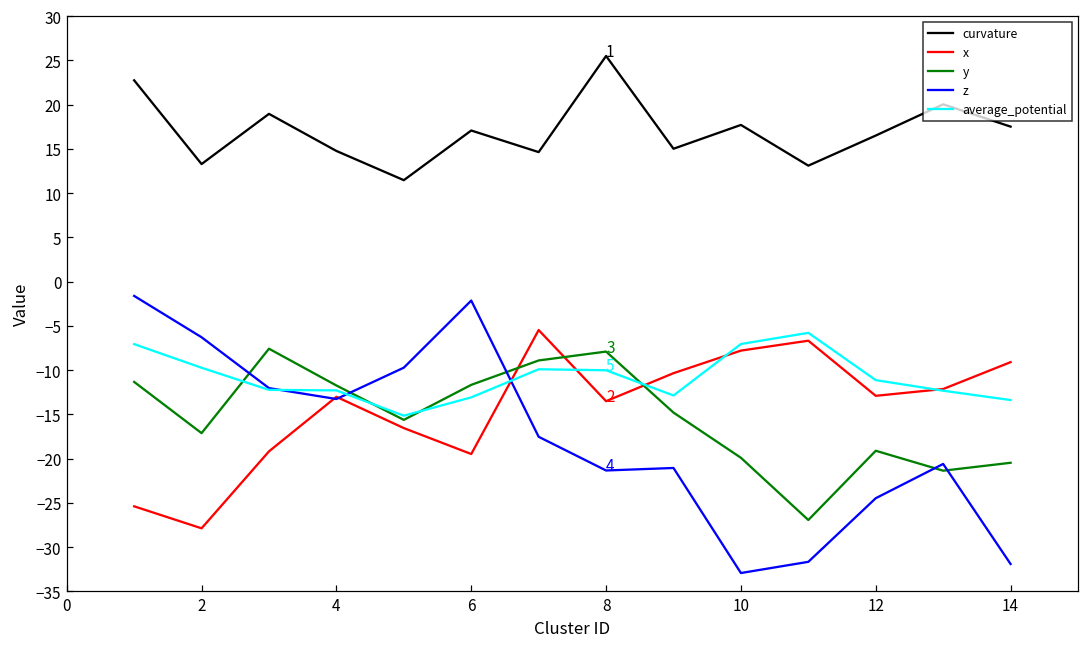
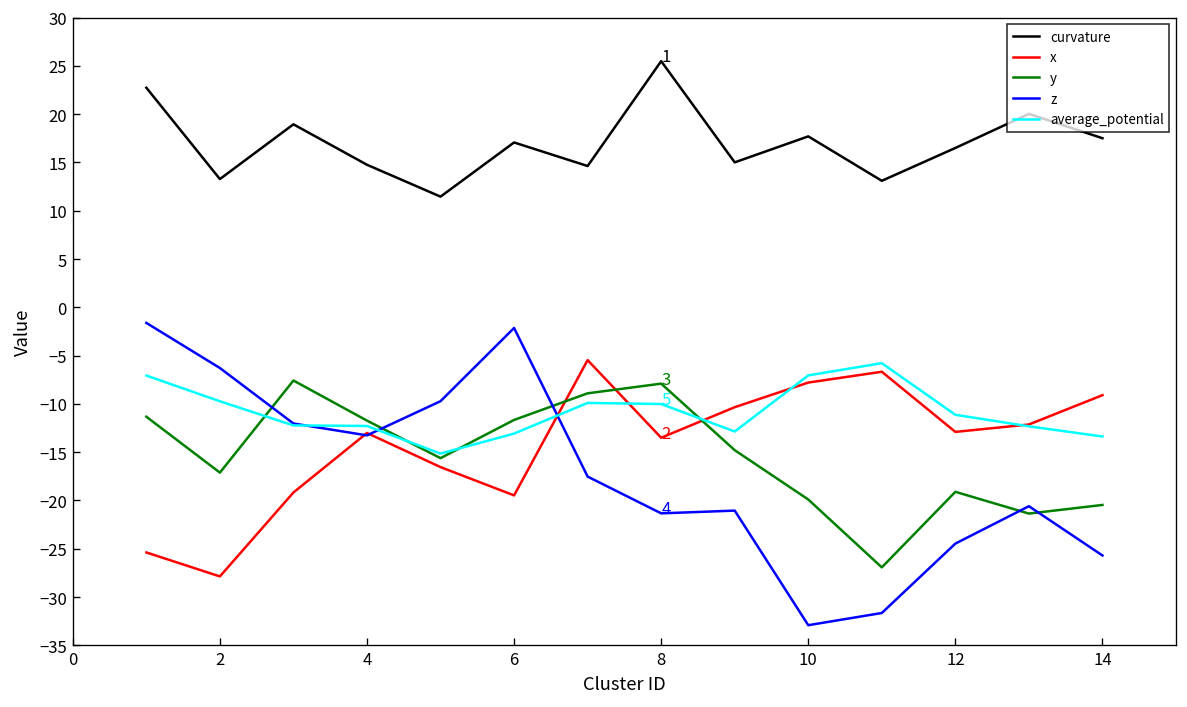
z, 14: -32 -> -26
